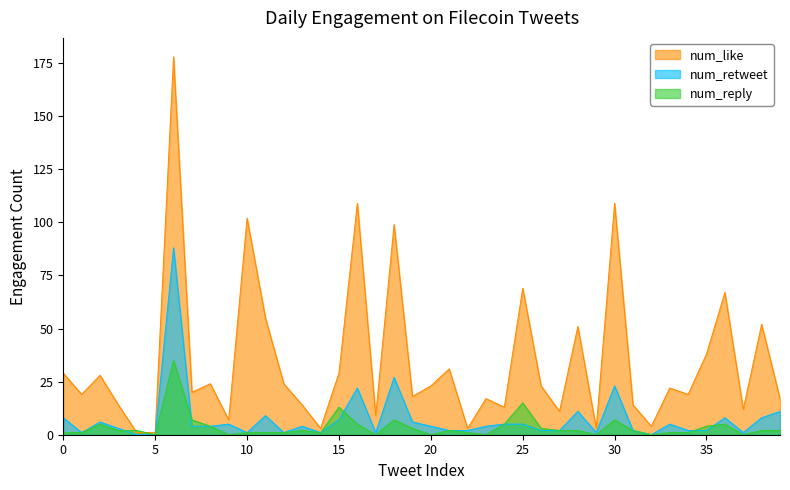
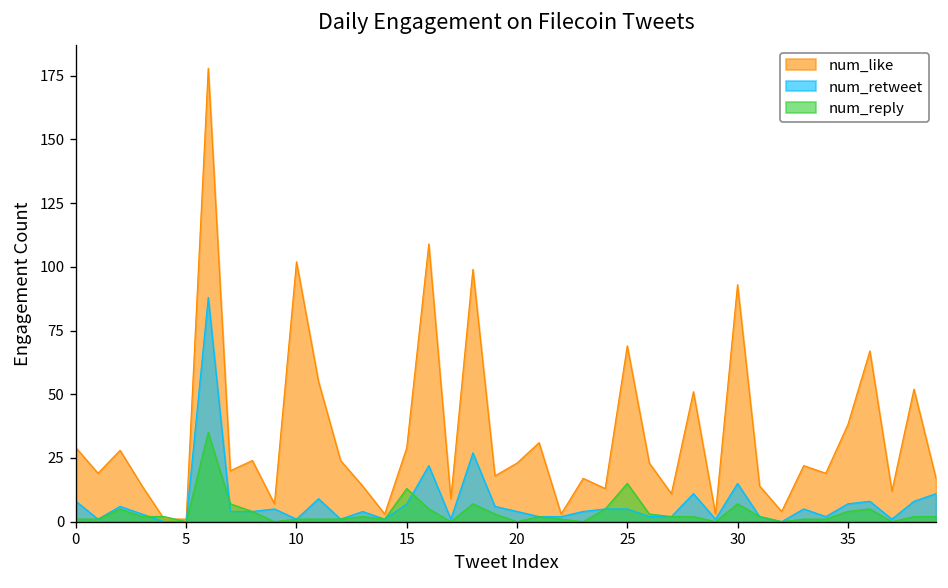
num_like, 30: 109 -> 93
num_retweet, 30: 23 -> 15
num_retweet, 35: 2 -> 7
